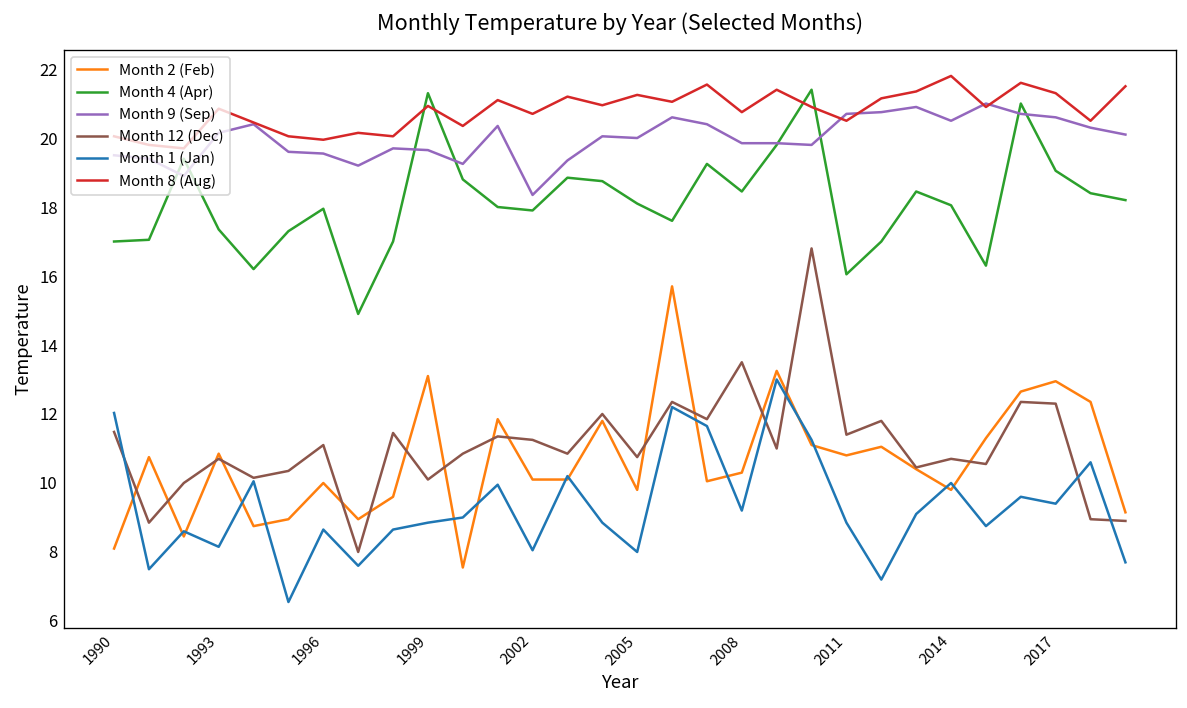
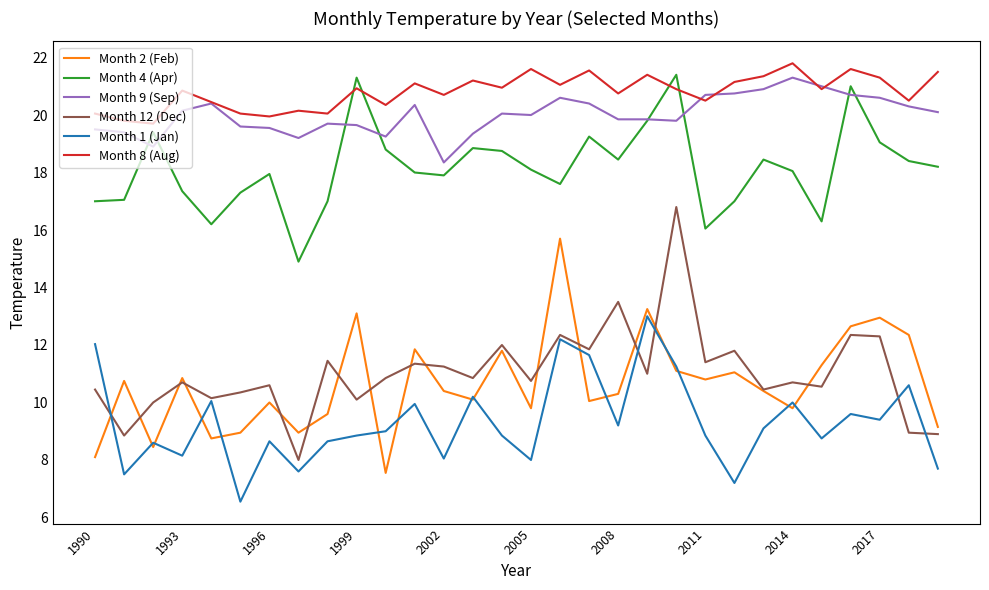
Month 12 (Dec), 1990: 11.5 -> 10.5
Month 12 (Dec), 1996: 11.1 -> 10.6
Month 2 (Feb), 2002: 10.1 -> 10.4
Month 8 (Aug), 2005: 21.3 -> 21.6
Month 9 (Sep), 2014: 20.5 -> 21.3
